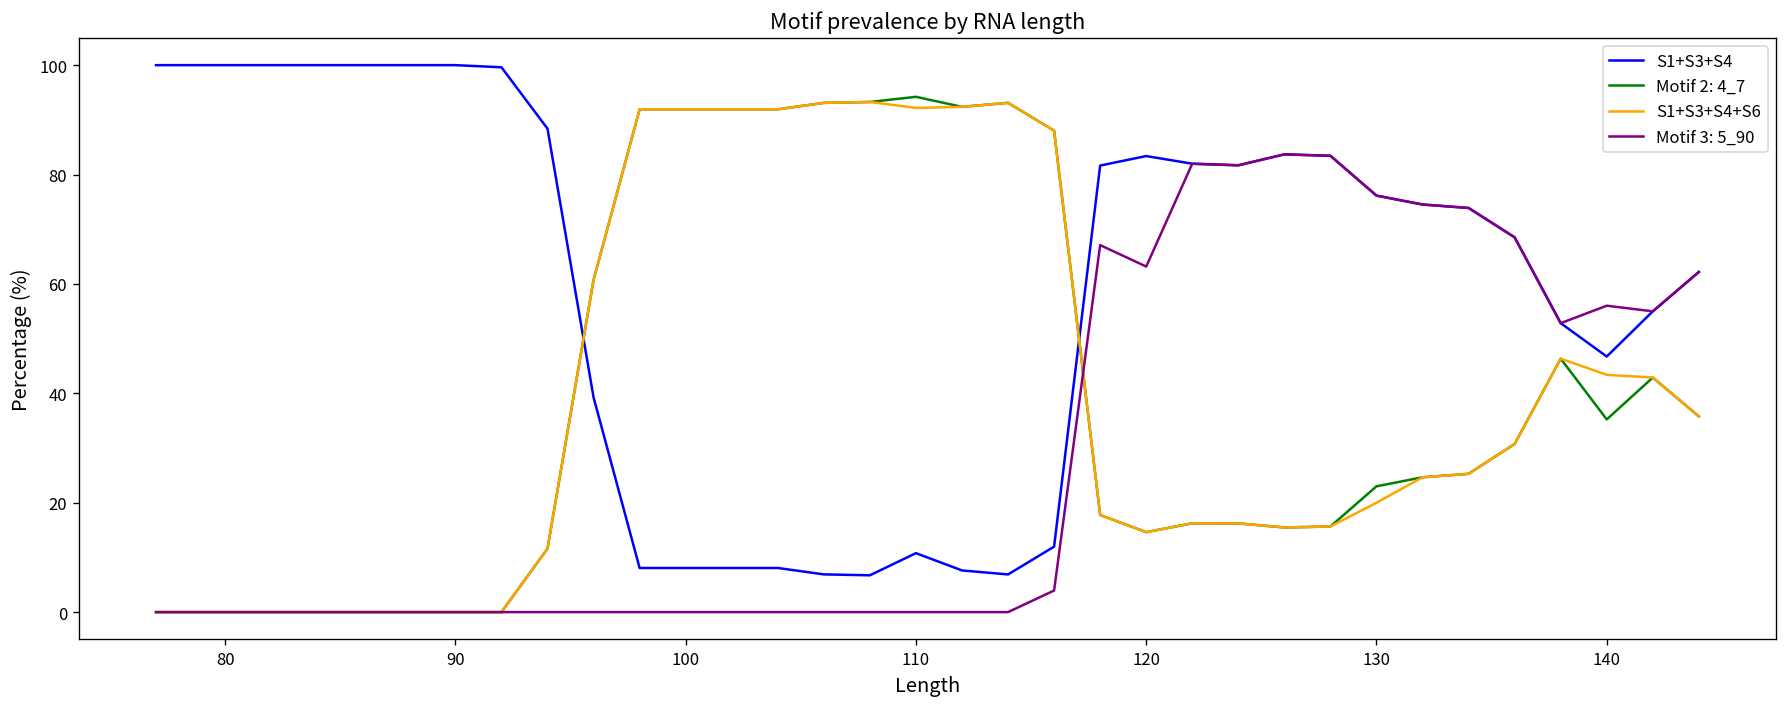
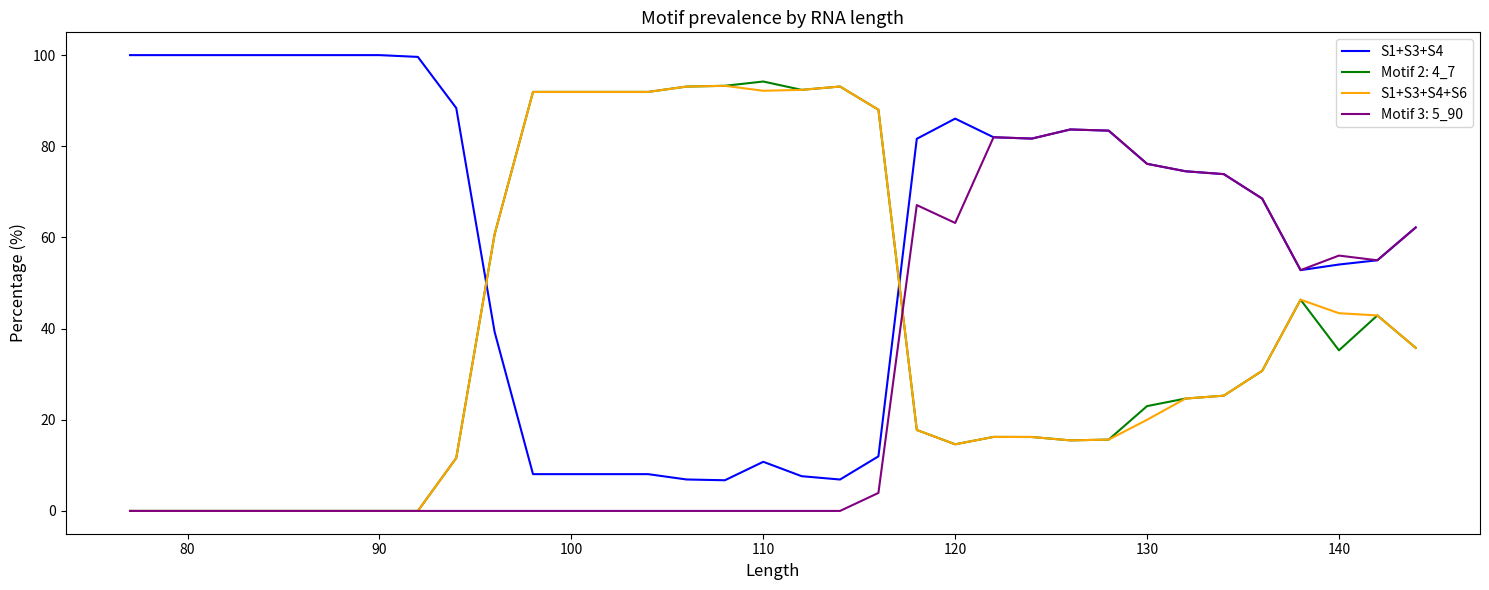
S1+S3+S4, 120: 83 -> 86
S1+S3+S4, 140: 47 -> 54
